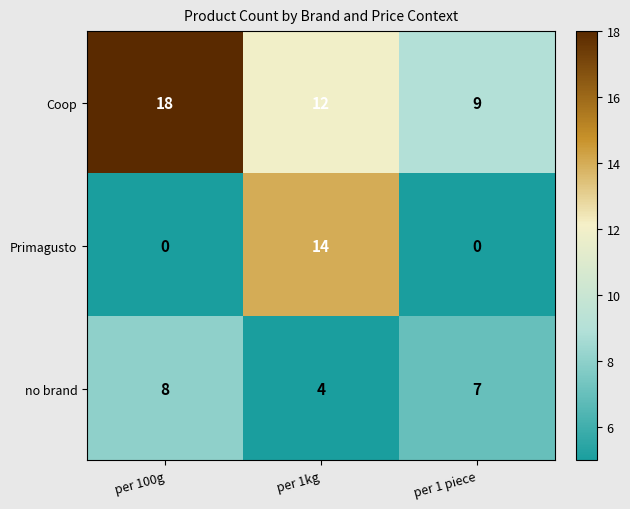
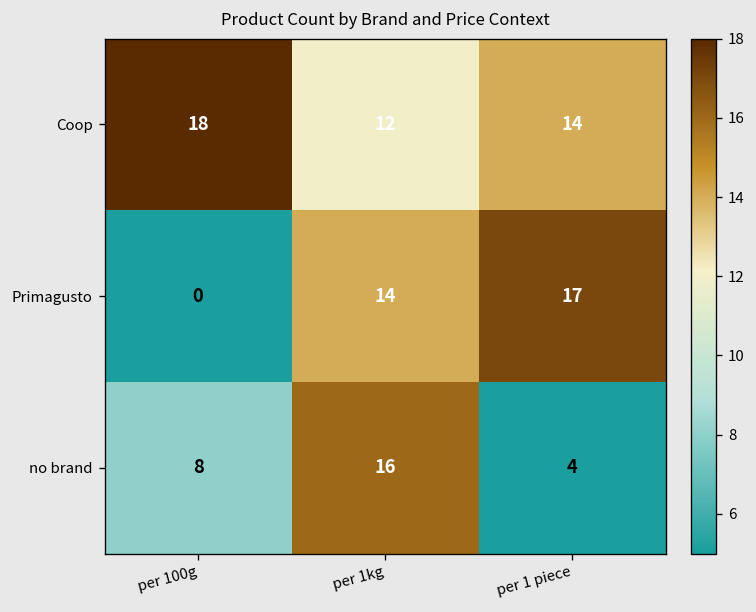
Coop, per 1 piece: 9 -> 14
Primagusto, per 1 piece: 0 -> 17
no brand, per 1kg: 4 -> 16
no brand, per 1 piece: 7 -> 4
